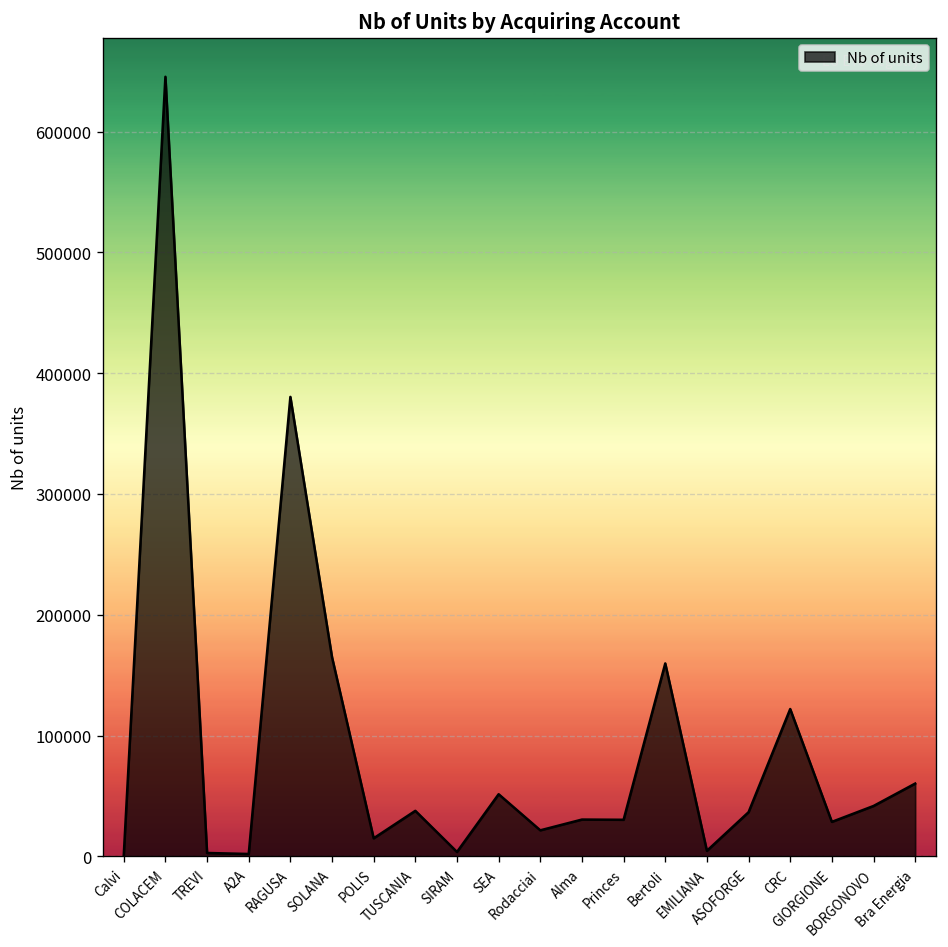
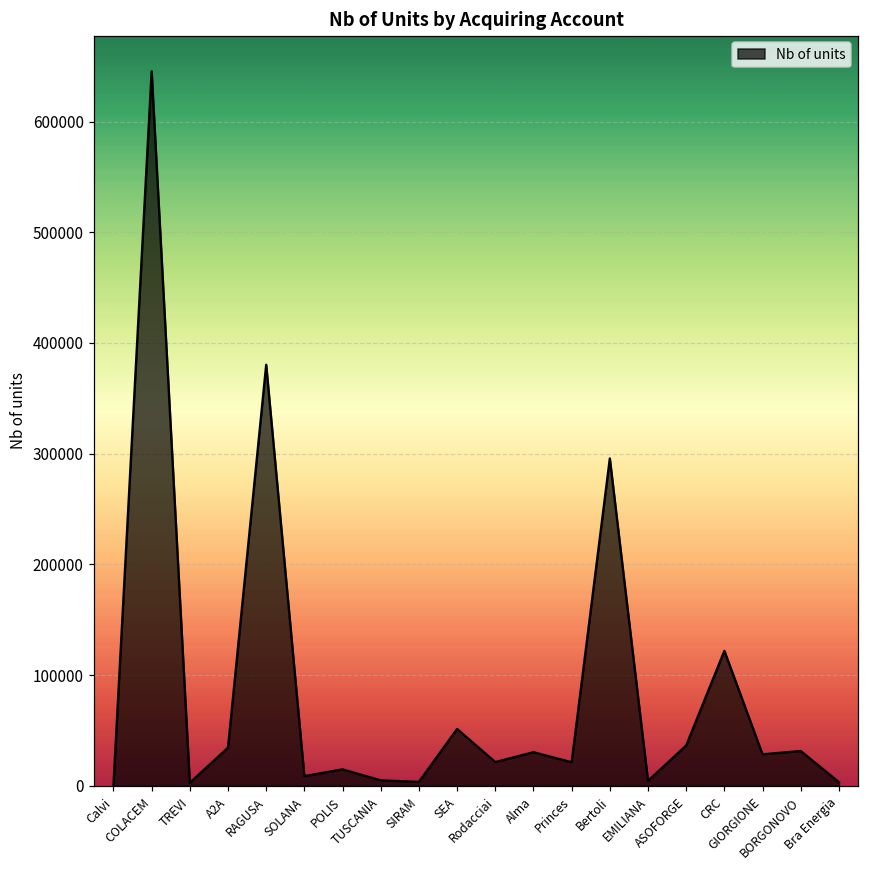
A2A: 2000 -> 35000
SOLANA: 165000 -> 9000
TUSCANIA: 38000 -> 5000
Princes: 30000 -> 21000
Bertoli: 160000 -> 296000
BORGONOVO: 42000 -> 32000
Bra Energia: 60000 -> 3000
